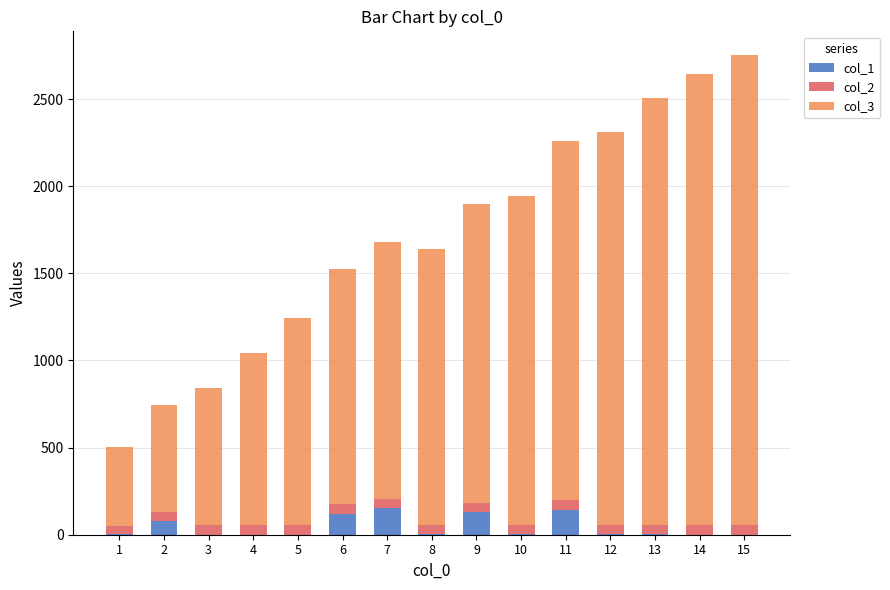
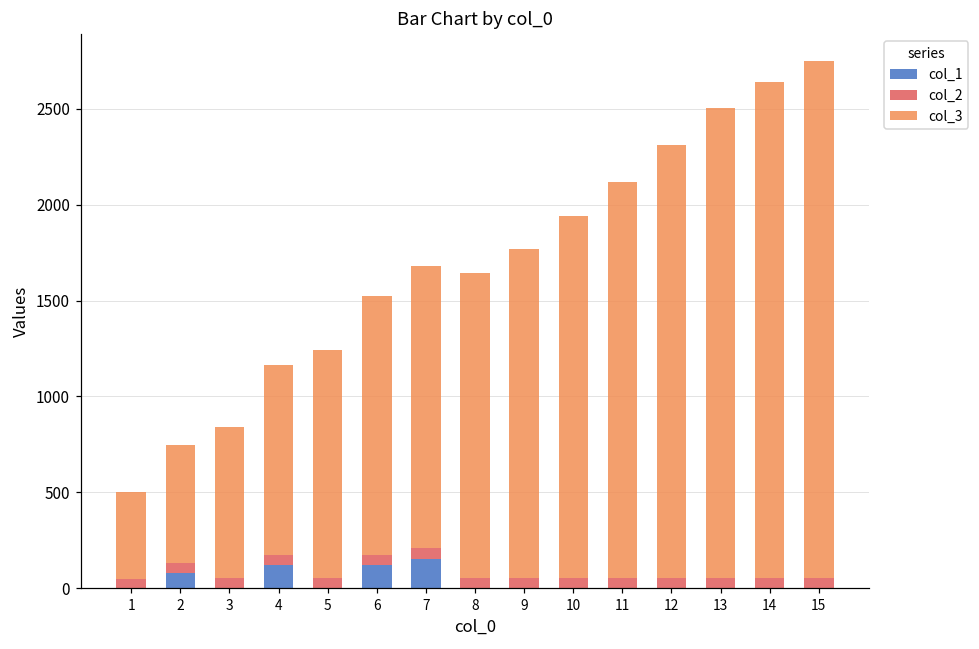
col_1, 4: 0 -> 120
col_1, 9: 130 -> 0
col_1, 11: 140 -> 0
